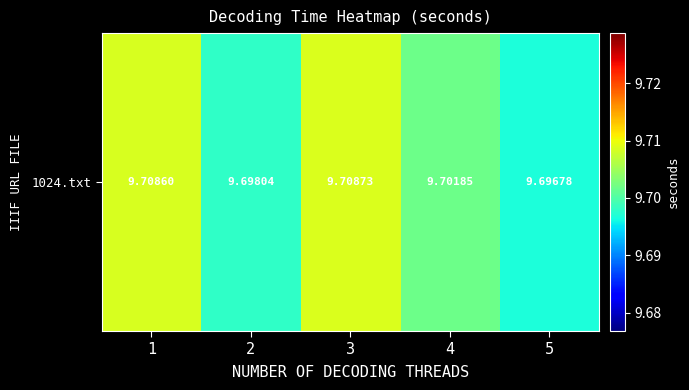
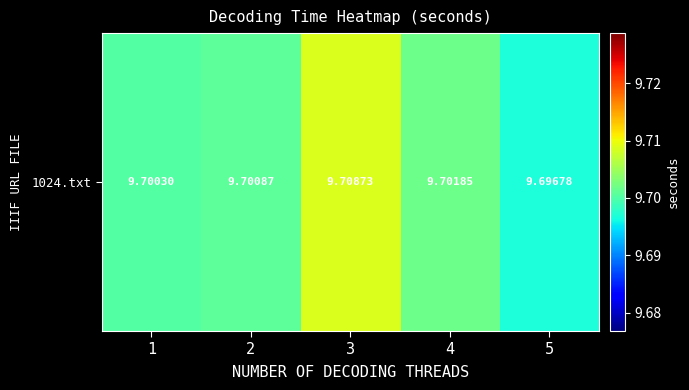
1024.txt, 1: 9.70860 -> 9.70030
1024.txt, 2: 9.69804 -> 9.70087
